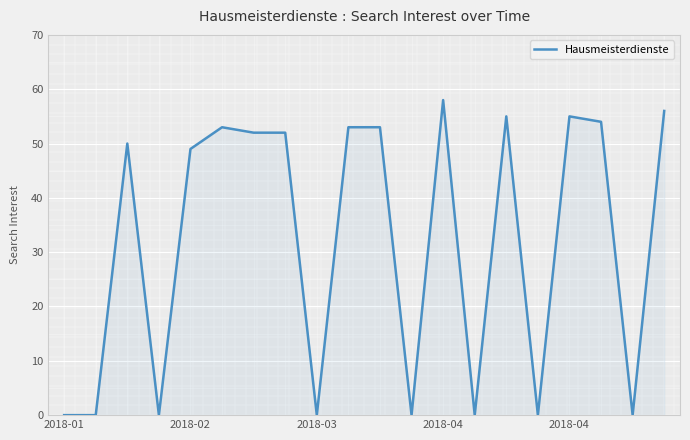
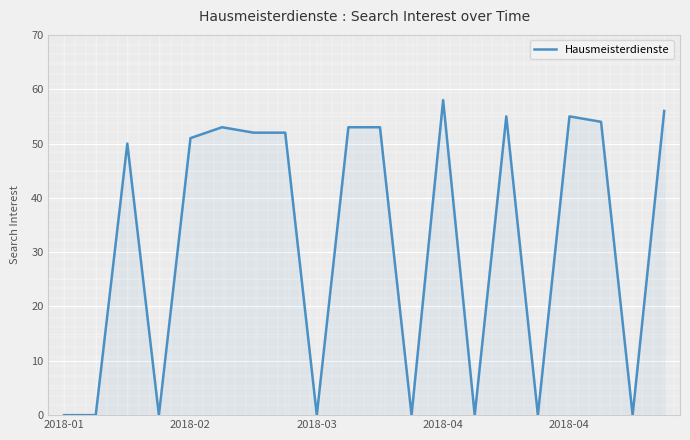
2018-02: 49 -> 51
